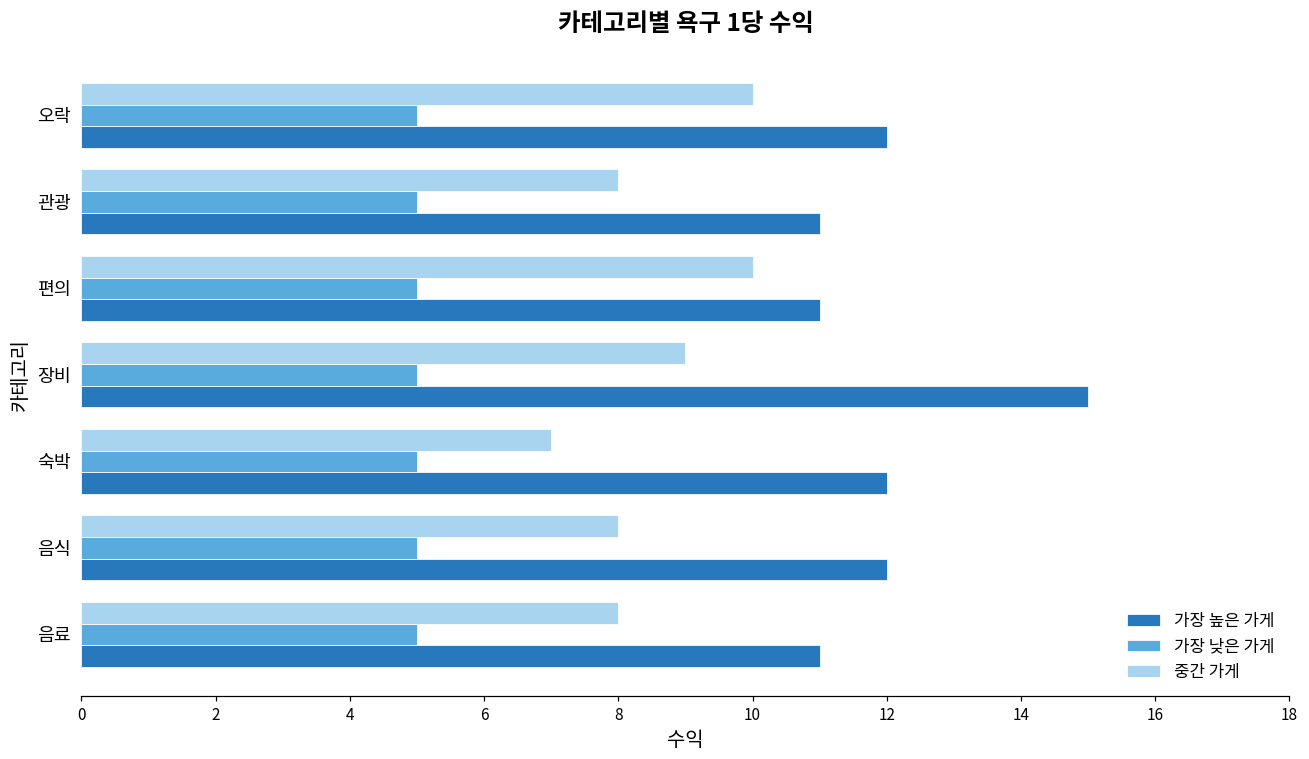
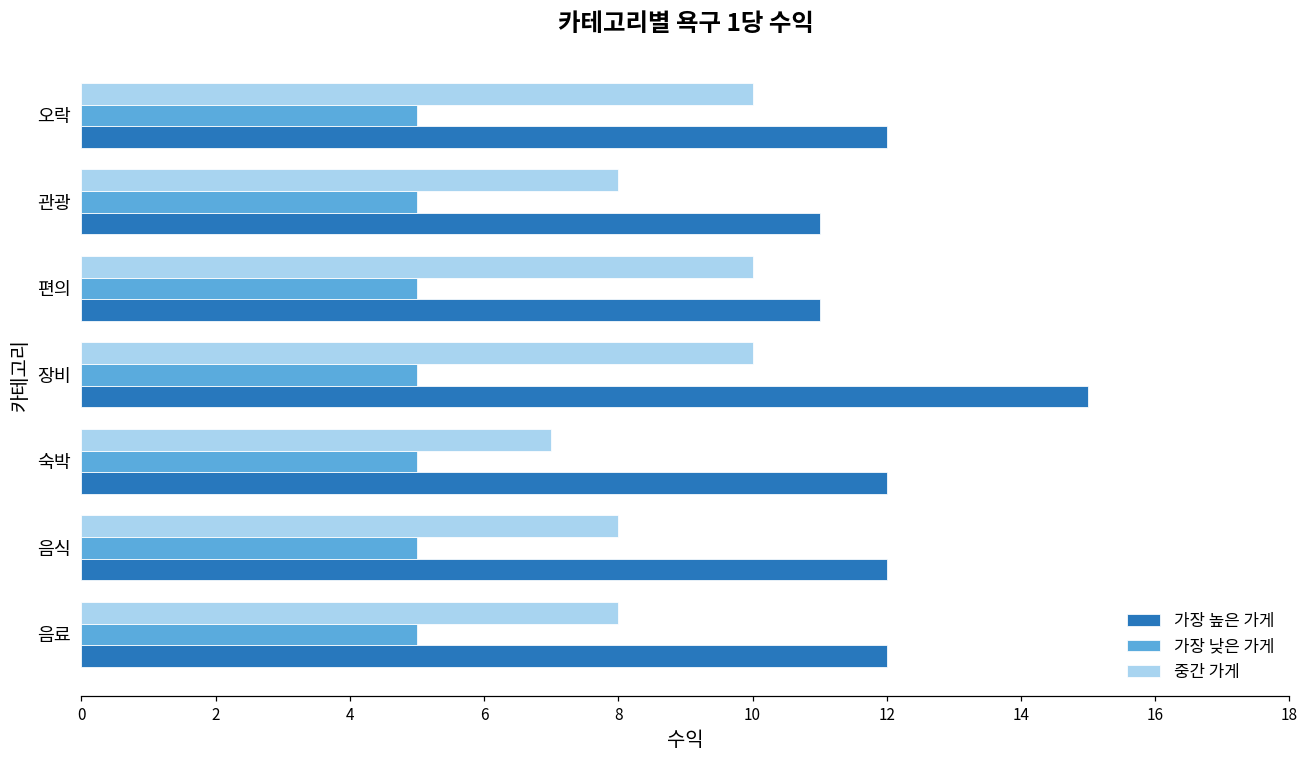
중간 가게, 장비: 9 -> 10
가장 높은 가게, 음료: 11 -> 12
